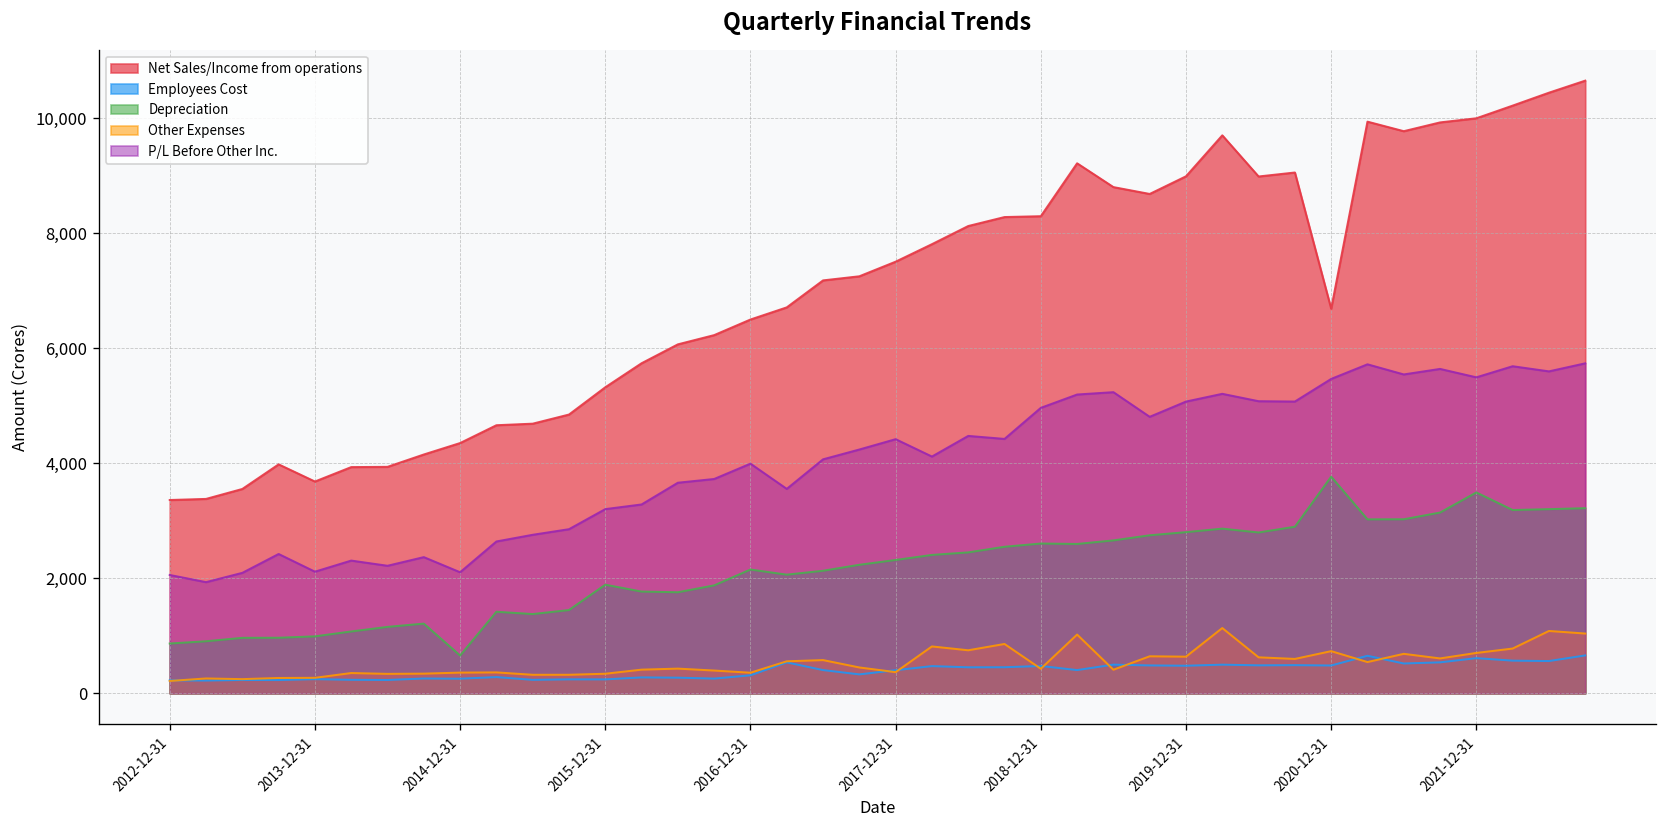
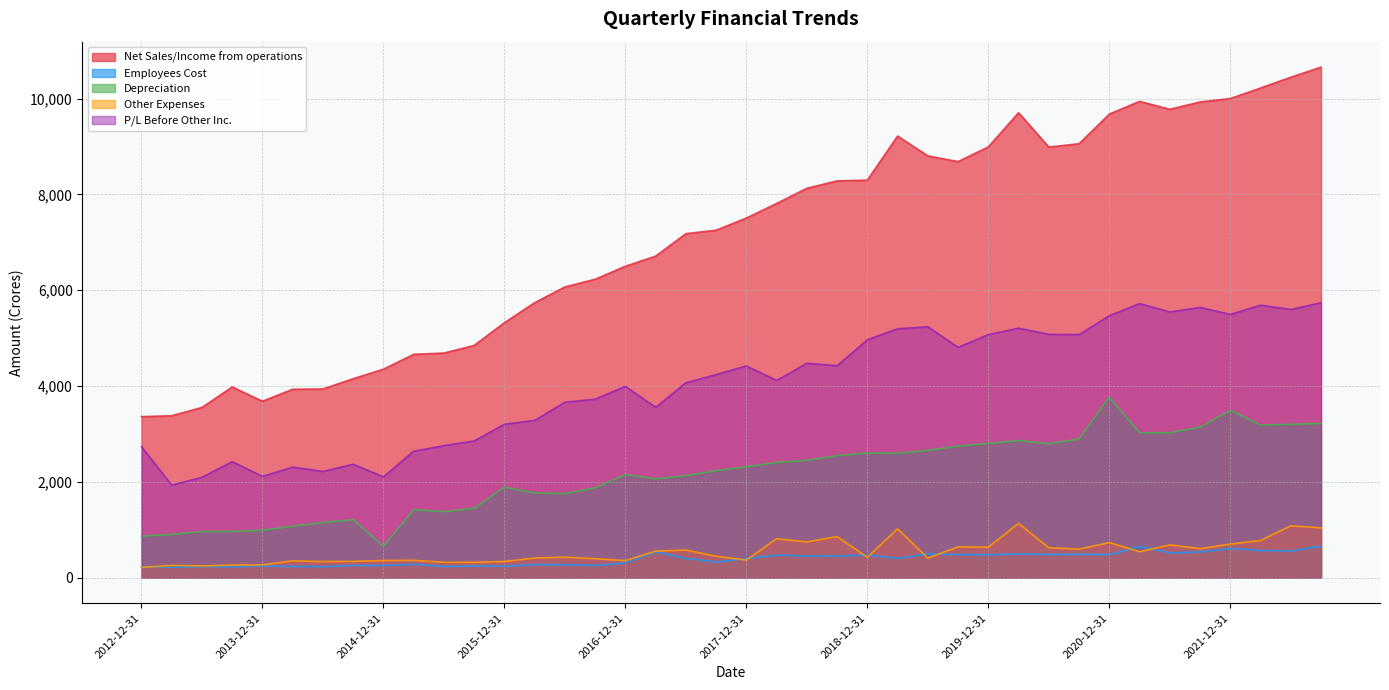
P/L Before Other Inc., 2012-12-31: 2,100 -> 2,700
Net Sales/Income from operations, 2020-12-31: 6,700 -> 9,700
